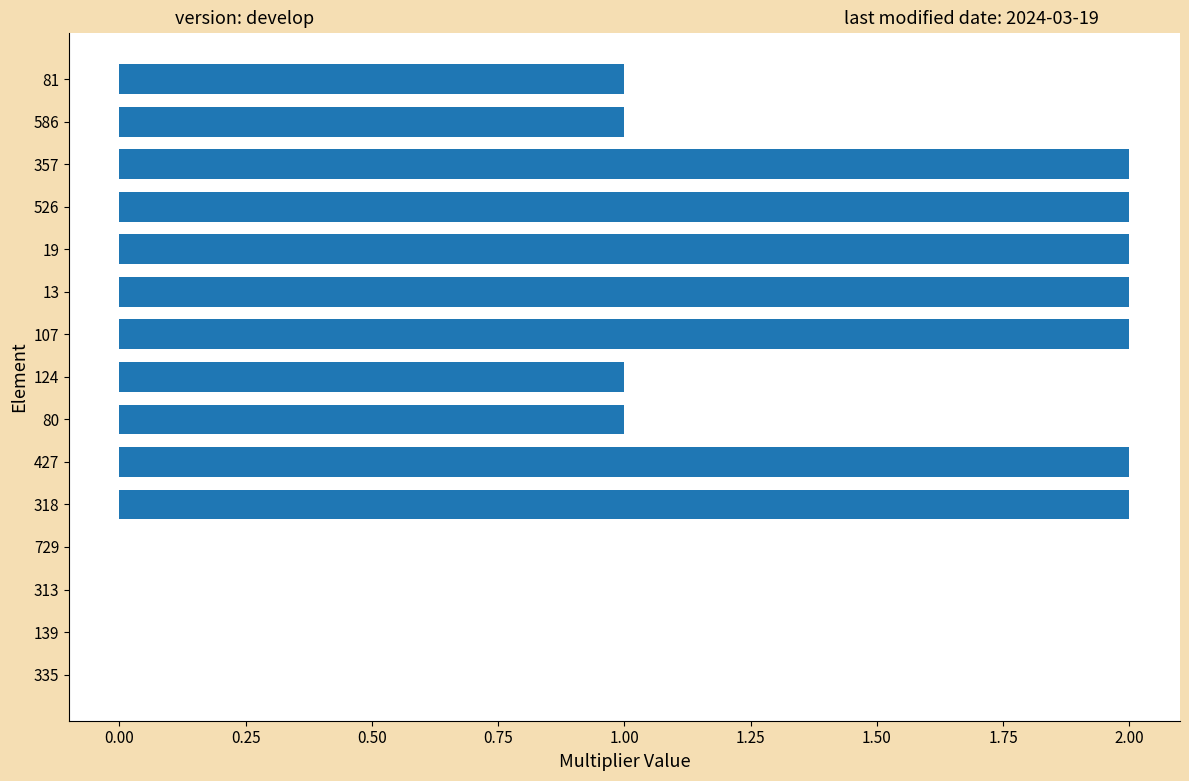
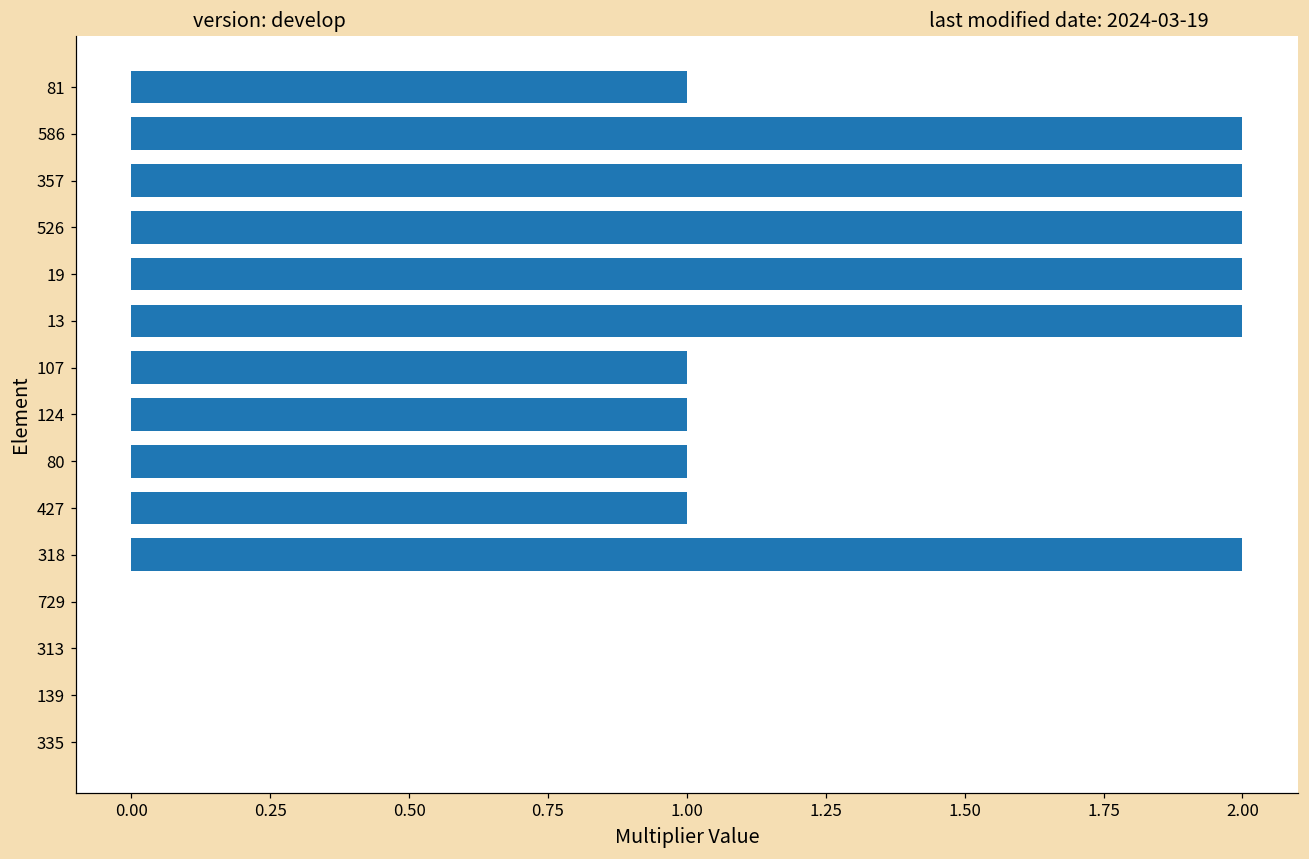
586: 1 -> 2
107: 2 -> 1
427: 2 -> 1
